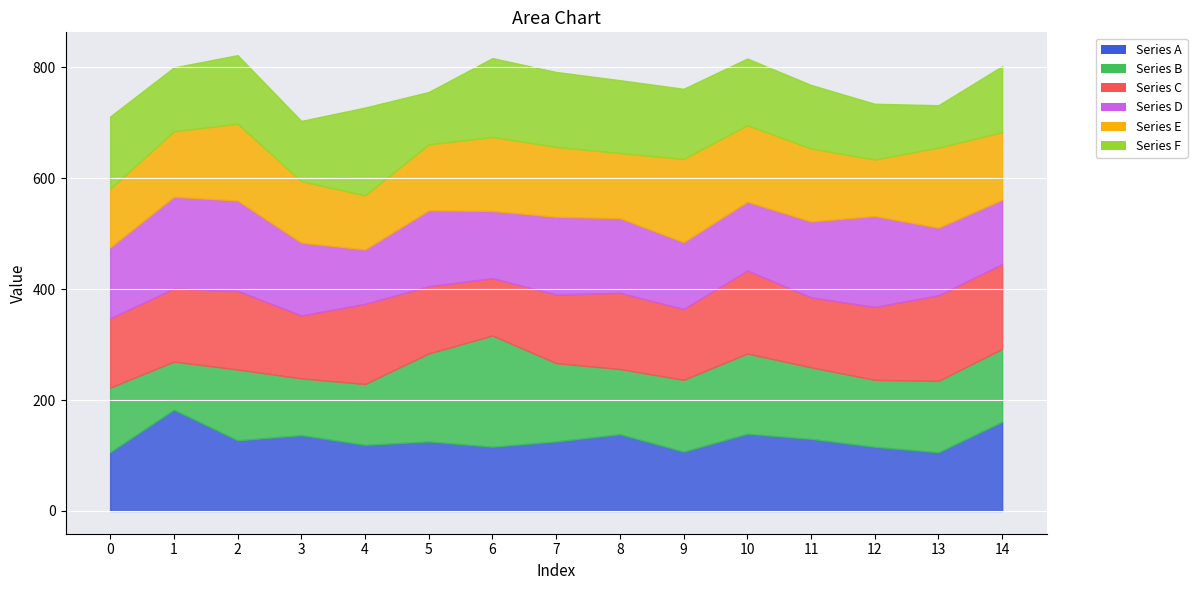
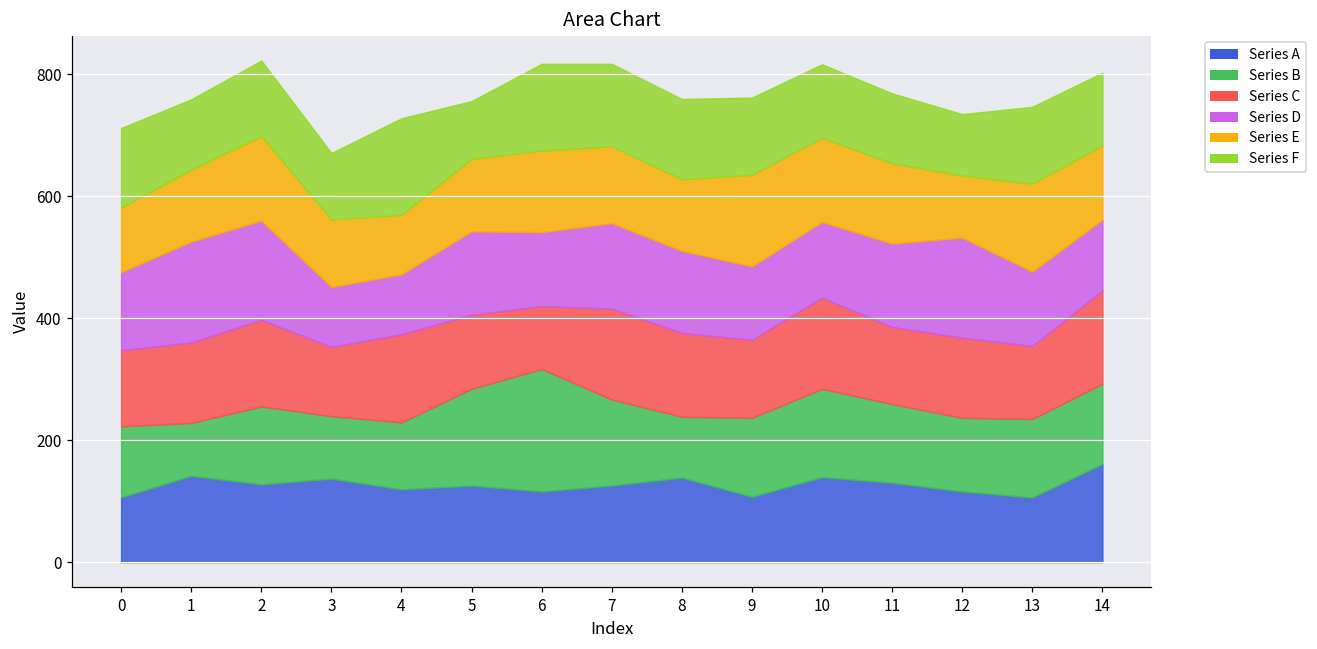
Series A, 1: 180 -> 140
Series D, 3: 130 -> 100
Series C, 7: 120 -> 150
Series B, 8: 120 -> 100
Series C, 13: 150 -> 120
Series F, 13: 80 -> 130
